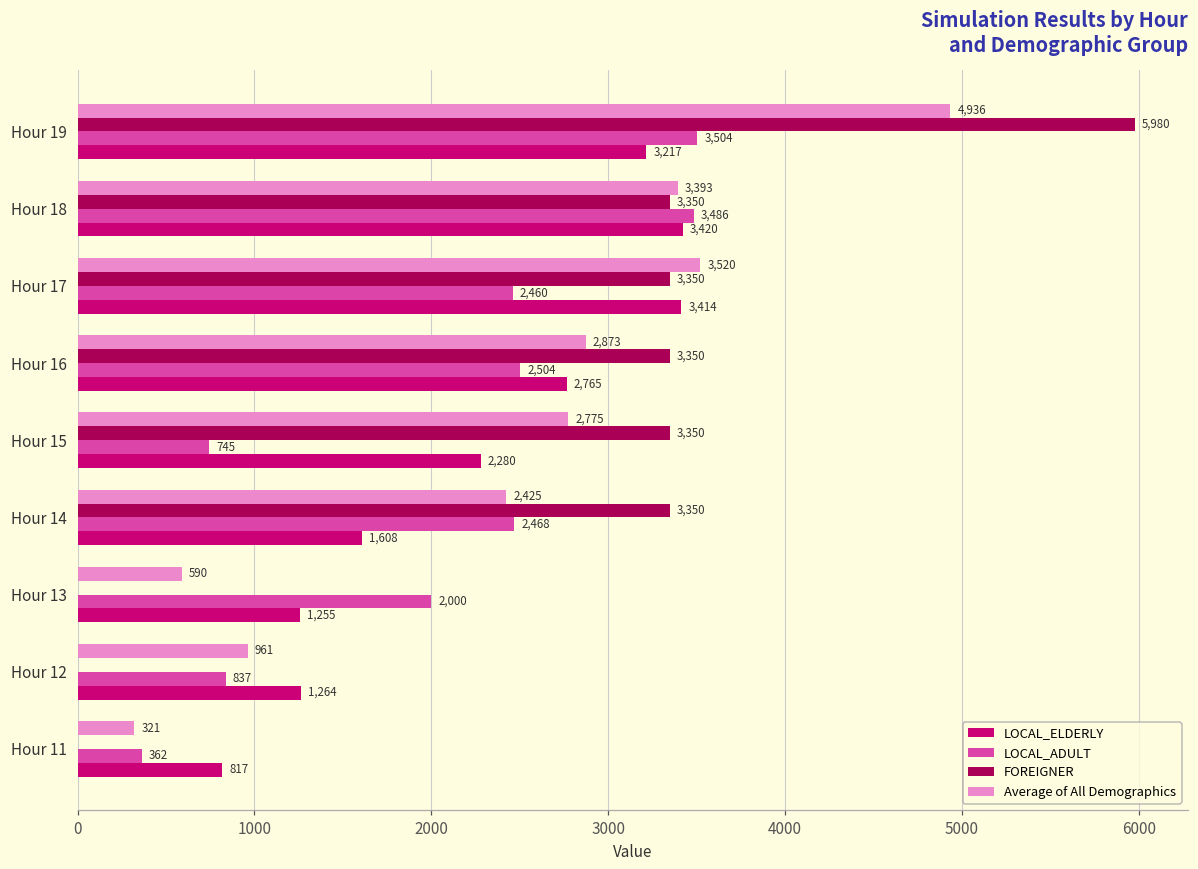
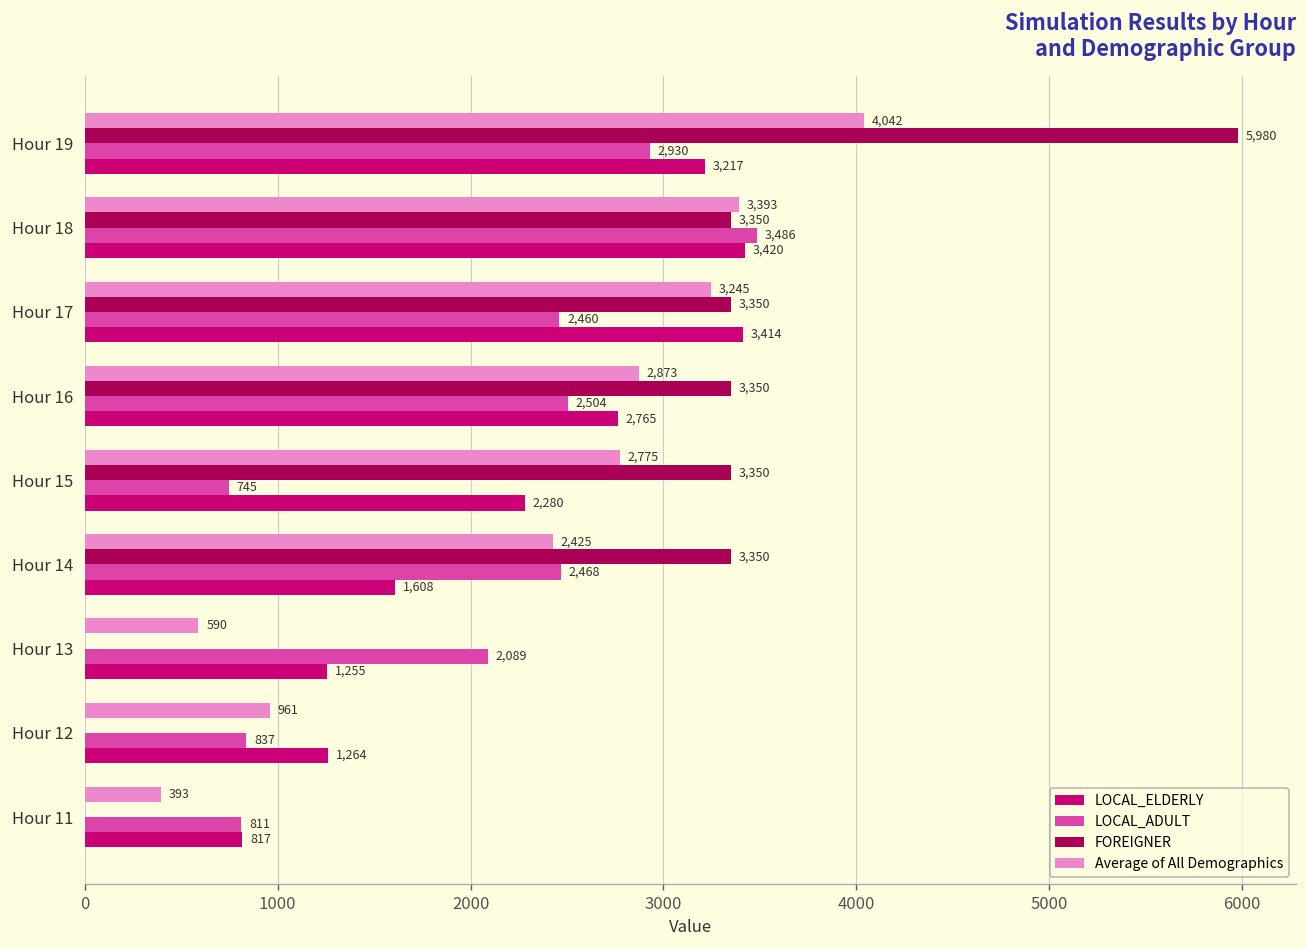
Average of All Demographics, Hour 19: 4,936 -> 4,042
LOCAL_ADULT, Hour 19: 3,504 -> 2,930
Average of All Demographics, Hour 17: 3,520 -> 3,245
LOCAL_ADULT, Hour 13: 2,000 -> 2,089
Average of All Demographics, Hour 11: 321 -> 393
LOCAL_ADULT, Hour 11: 362 -> 811
